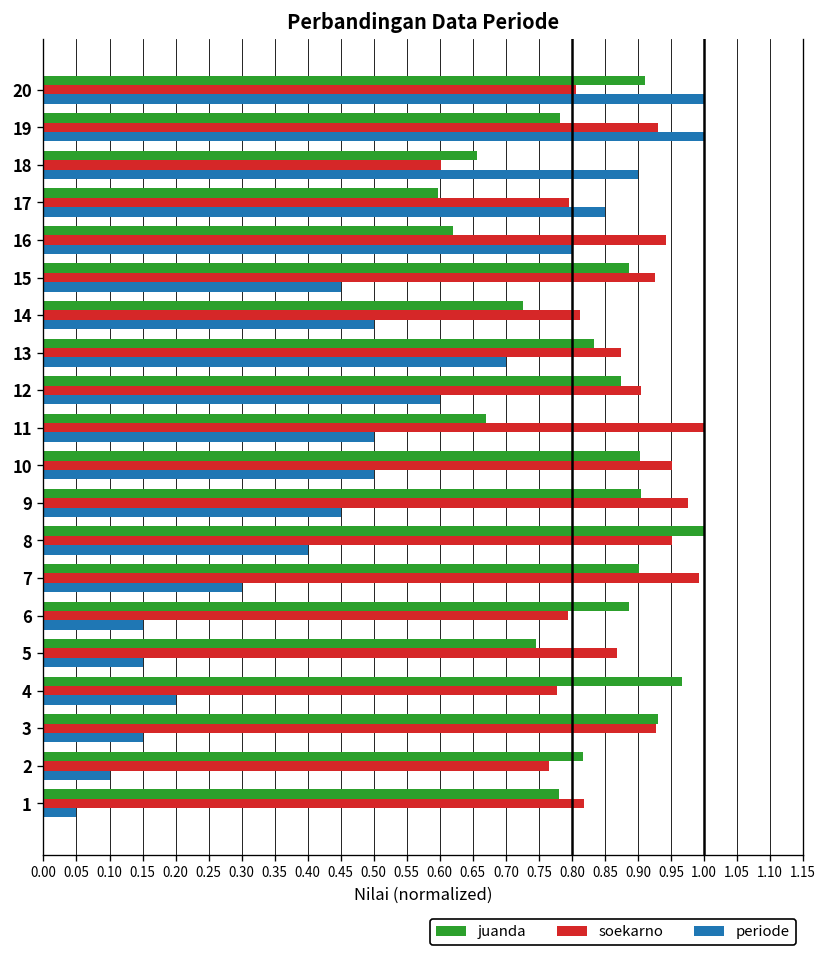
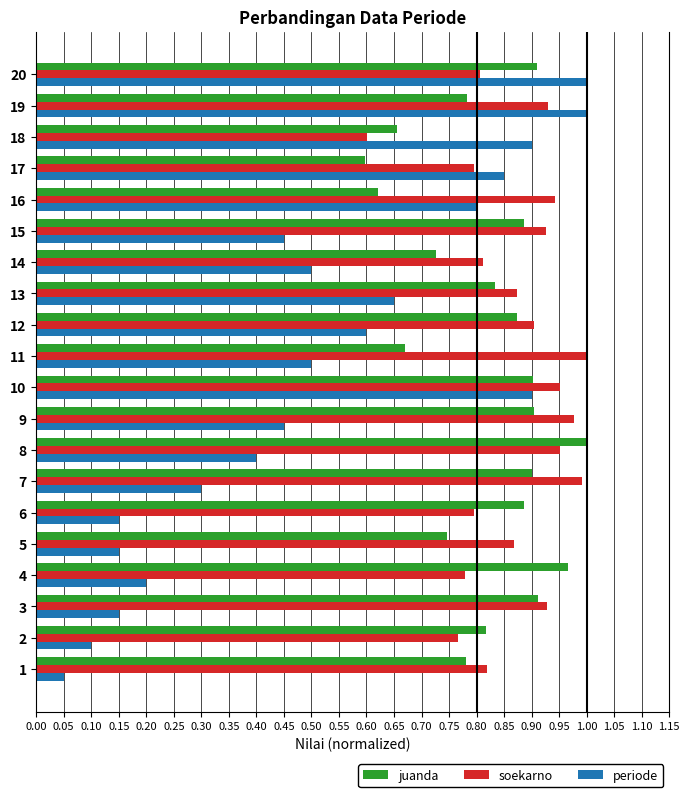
periode, 13: 0.70 -> 0.65
periode, 10: 0.50 -> 0.90
juanda, 3: 0.93 -> 0.91
